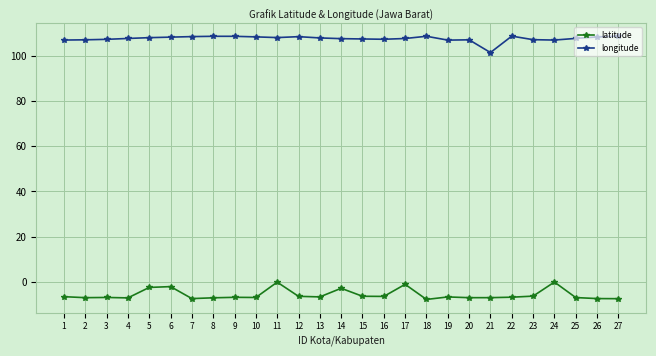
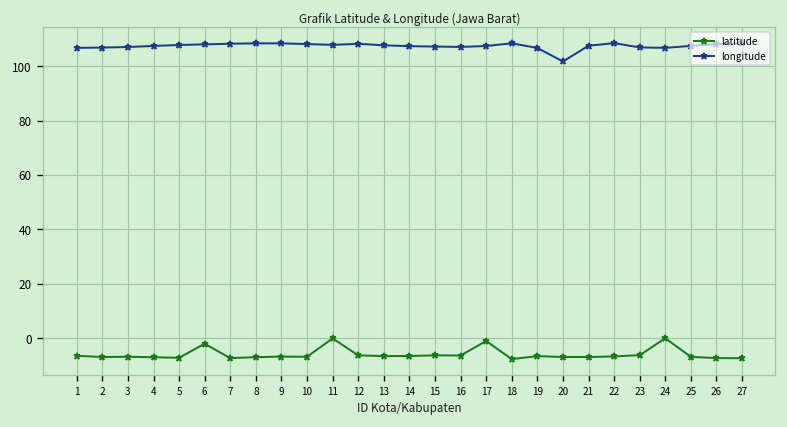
latitude, 5: -2 -> -7
latitude, 14: -3 -> -7
longitude, 20: 107 -> 102
longitude, 21: 101 -> 108
